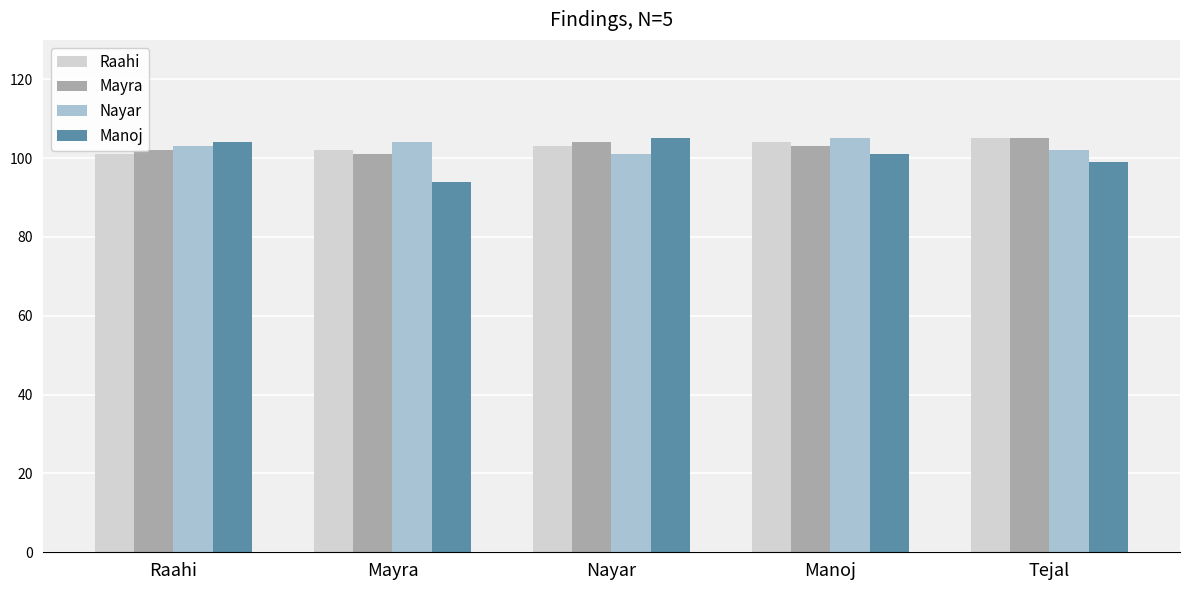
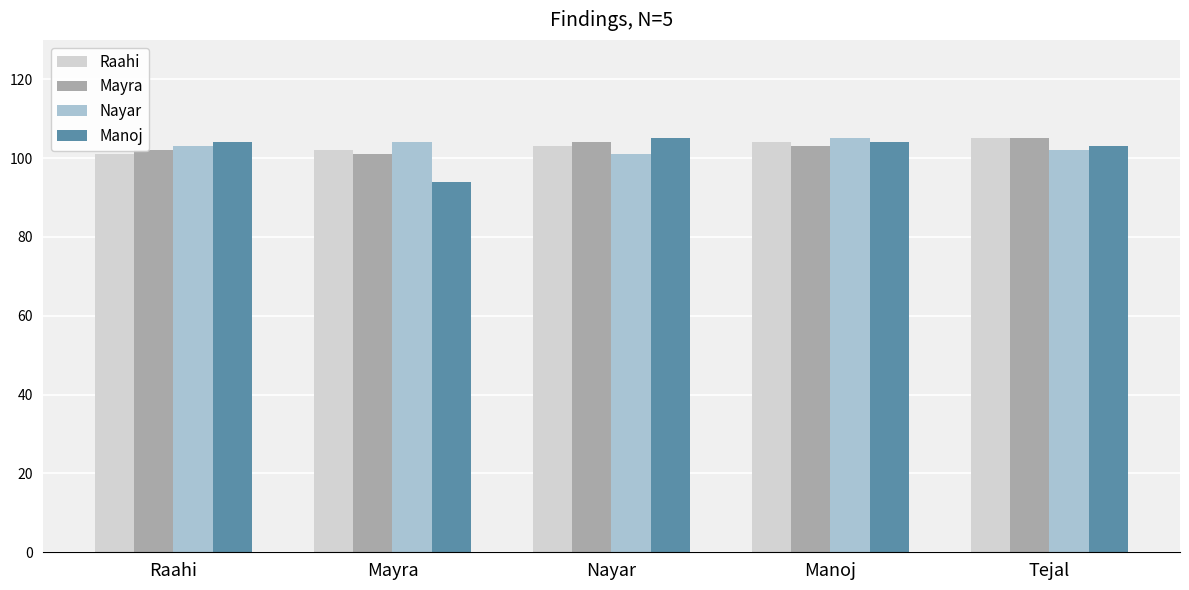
Manoj, Manoj: 101 -> 104
Manoj, Tejal: 99 -> 103
